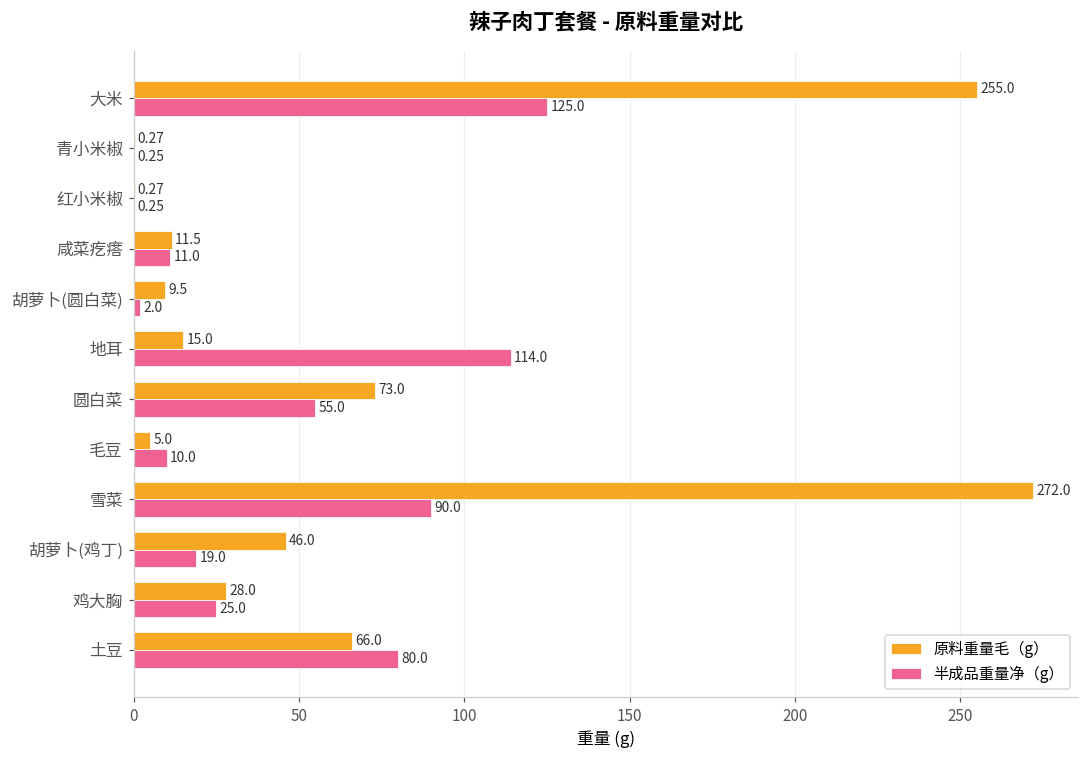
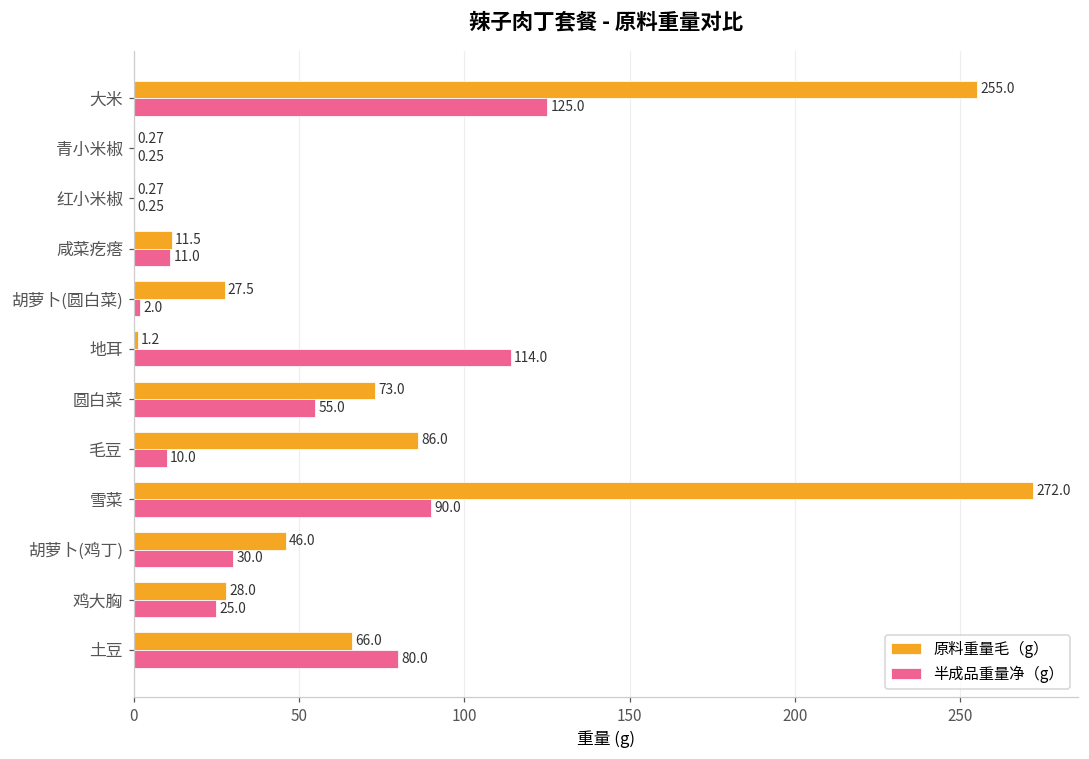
原料重量毛（g）, 胡萝卜(圆白菜): 9.5 -> 27.5
原料重量毛（g）, 地耳: 15.0 -> 1.2
原料重量毛（g）, 毛豆: 5.0 -> 86.0
半成品重量净（g）, 胡萝卜(鸡丁): 19.0 -> 30.0
